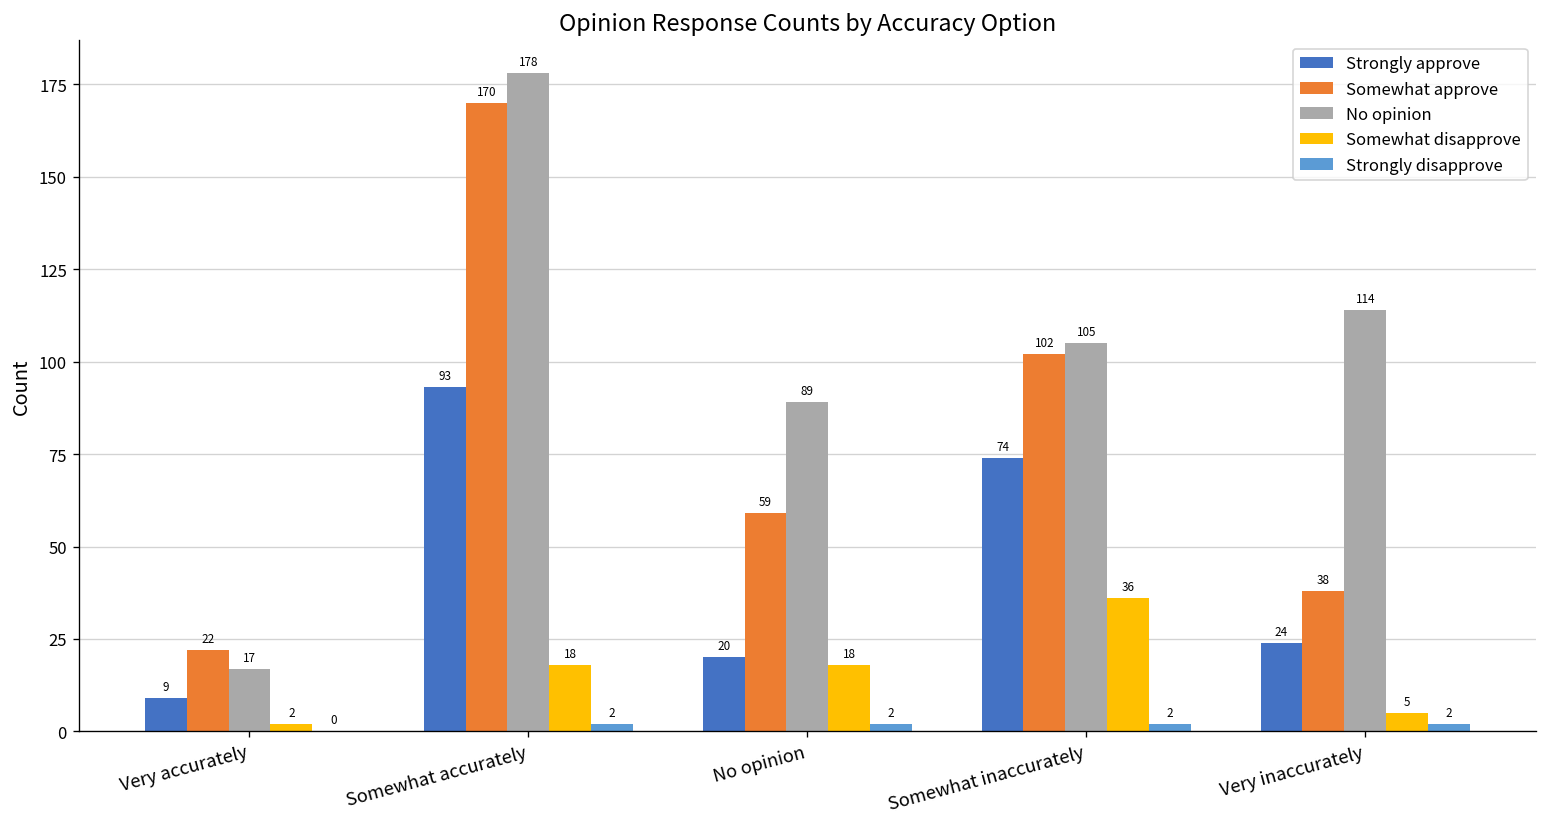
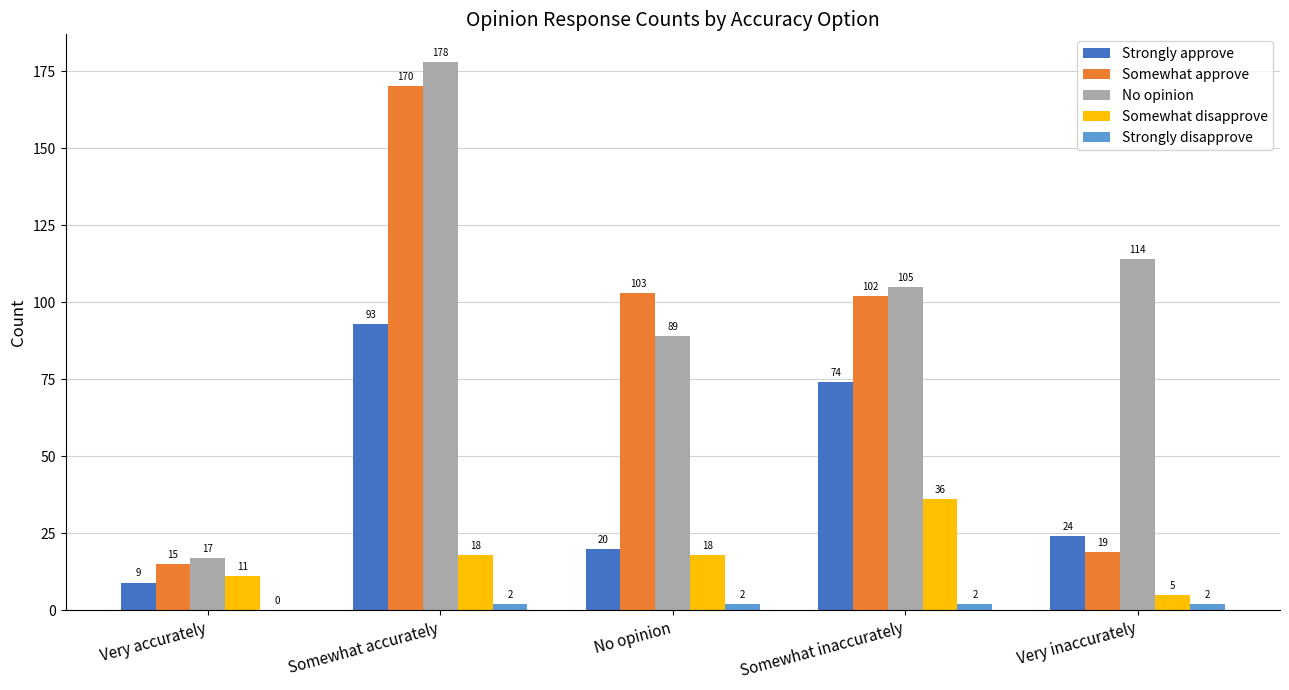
Somewhat approve, Very accurately: 22 -> 15
Somewhat disapprove, Very accurately: 2 -> 11
Somewhat approve, No opinion: 59 -> 103
Somewhat approve, Very inaccurately: 38 -> 19
